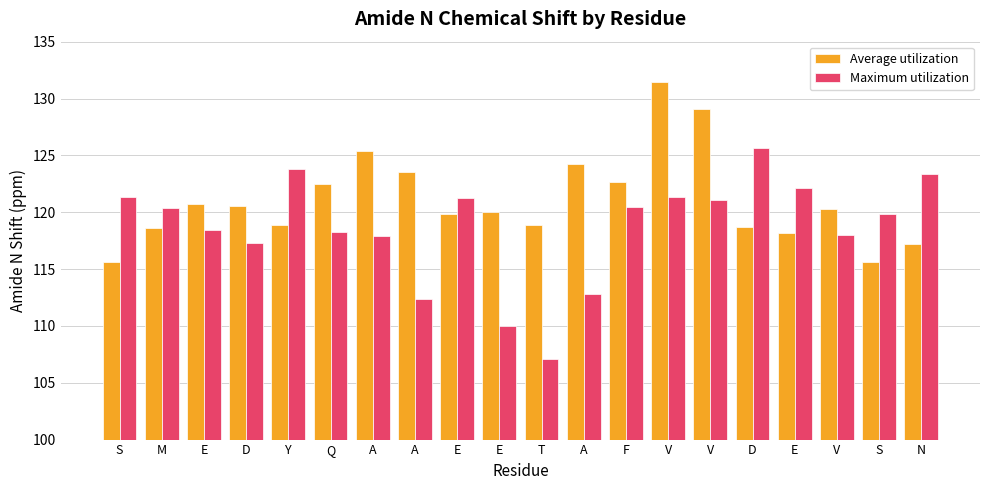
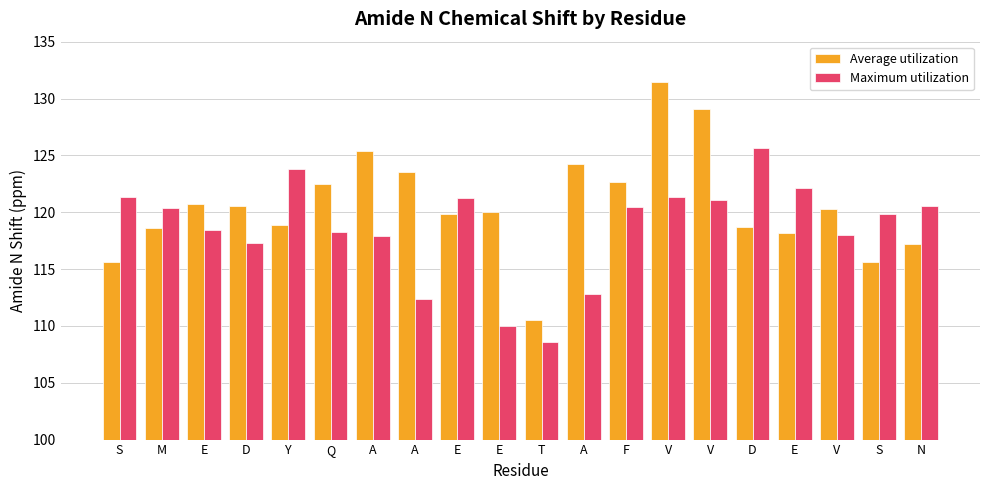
Average utilization, T: 118.9 -> 110.5
Maximum utilization, T: 107.1 -> 108.6
Maximum utilization, N: 123.3 -> 120.6
